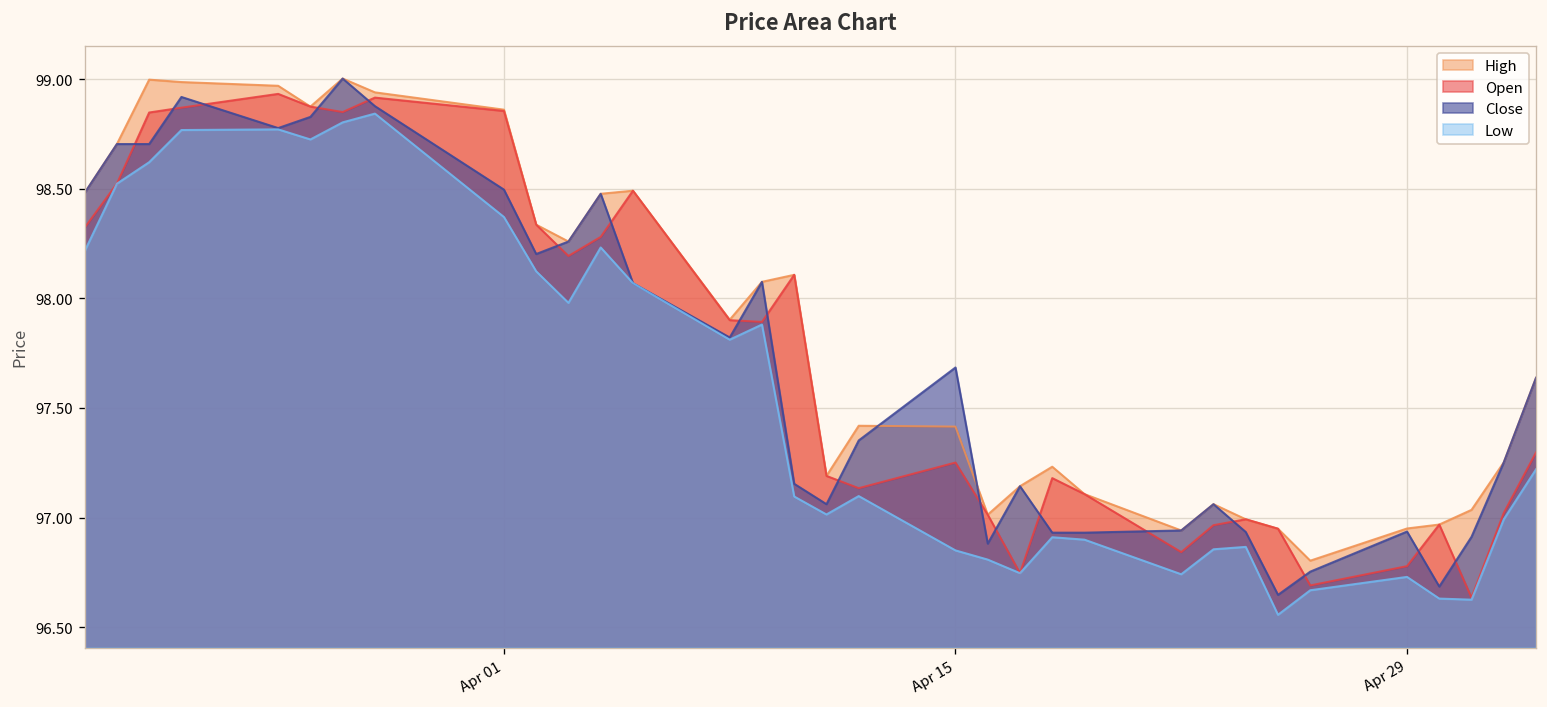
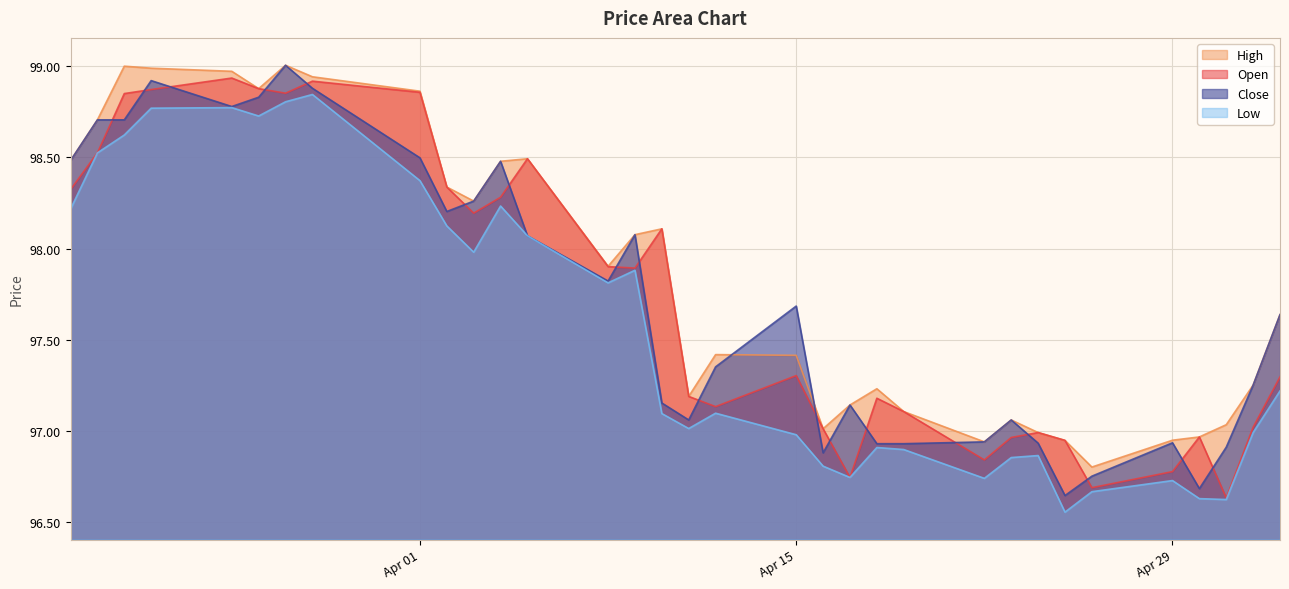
Open, Apr 15: 97.25 -> 97.30
Low, Apr 15: 96.85 -> 96.98
